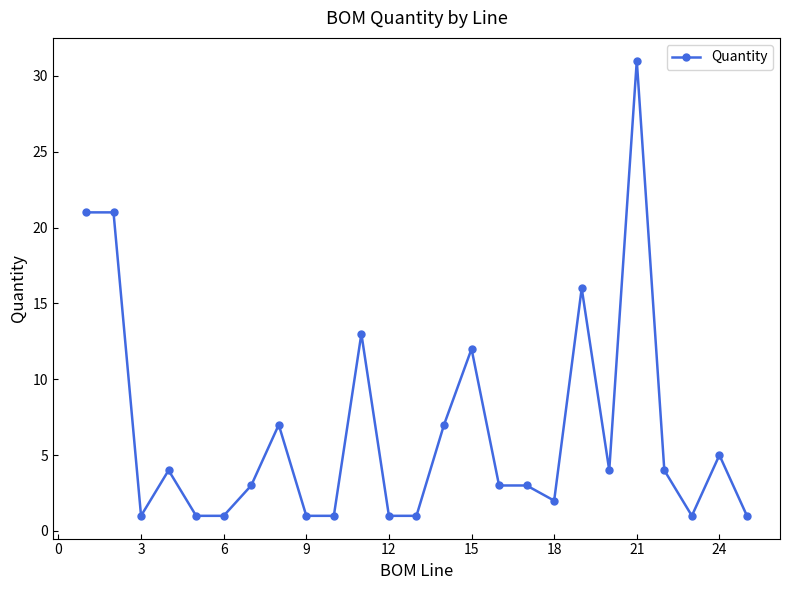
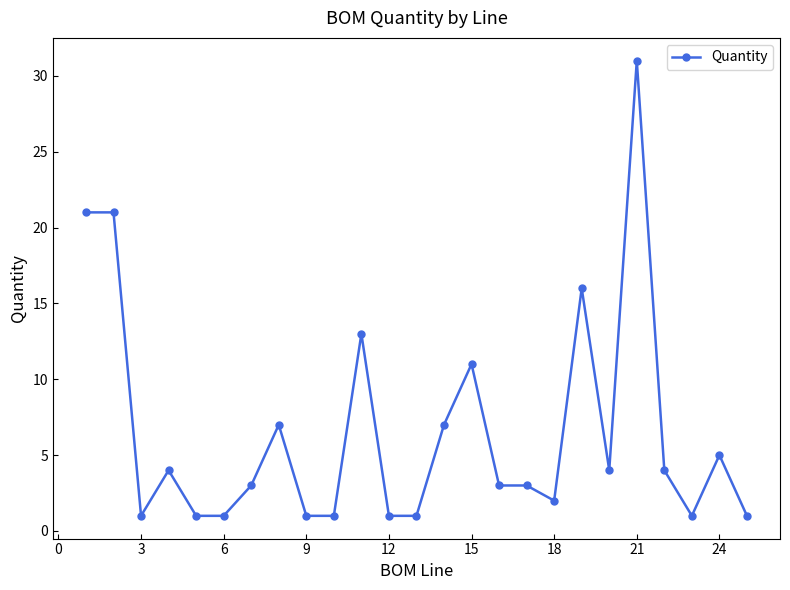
15: 12 -> 11
